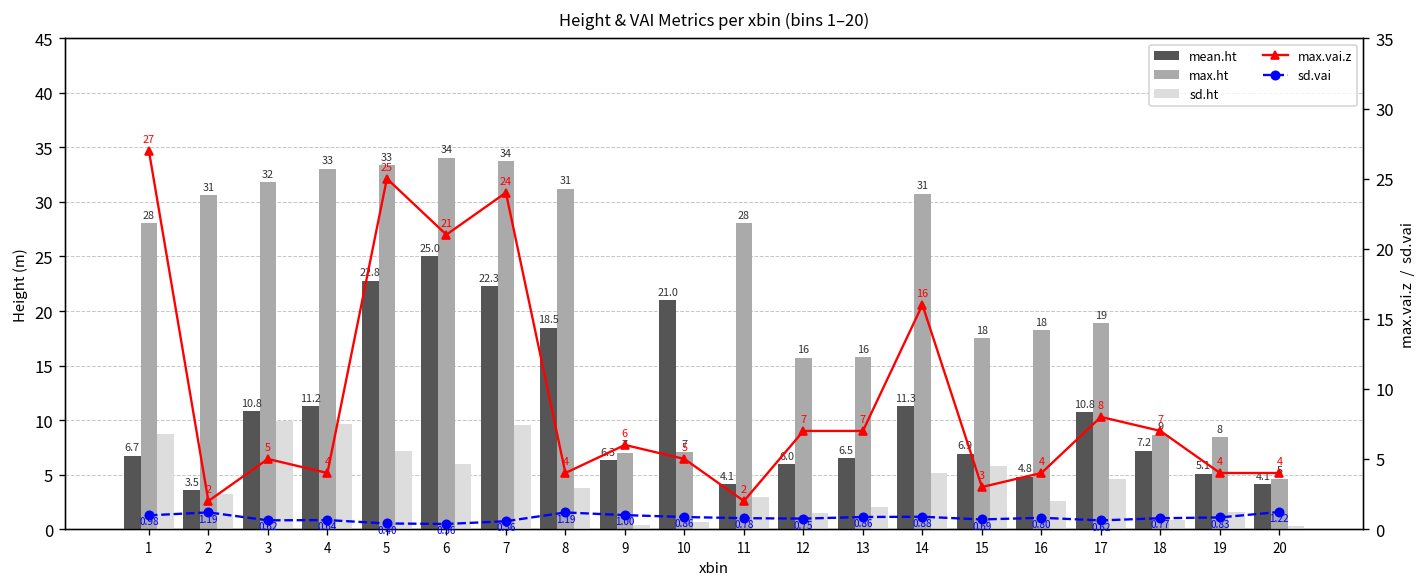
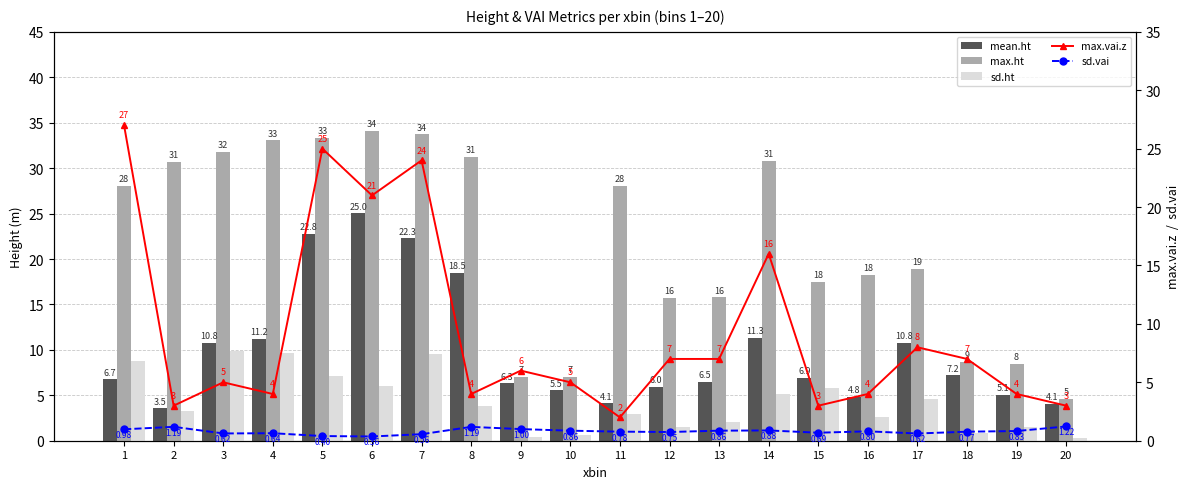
mean.ht, 10: 21.0 -> 5.5
max.vai.z, 2: 2 -> 3
max.vai.z, 20: 4 -> 3
